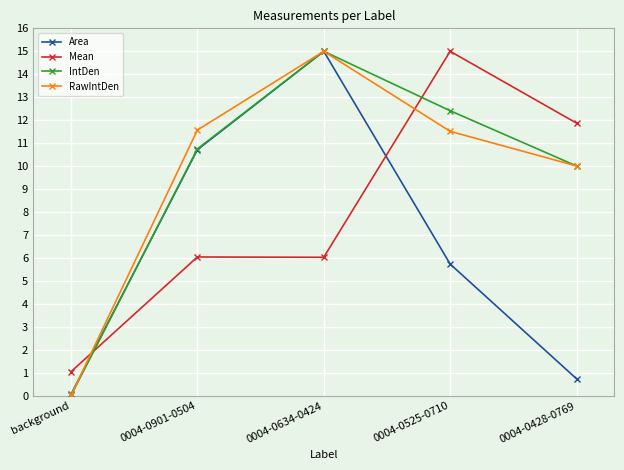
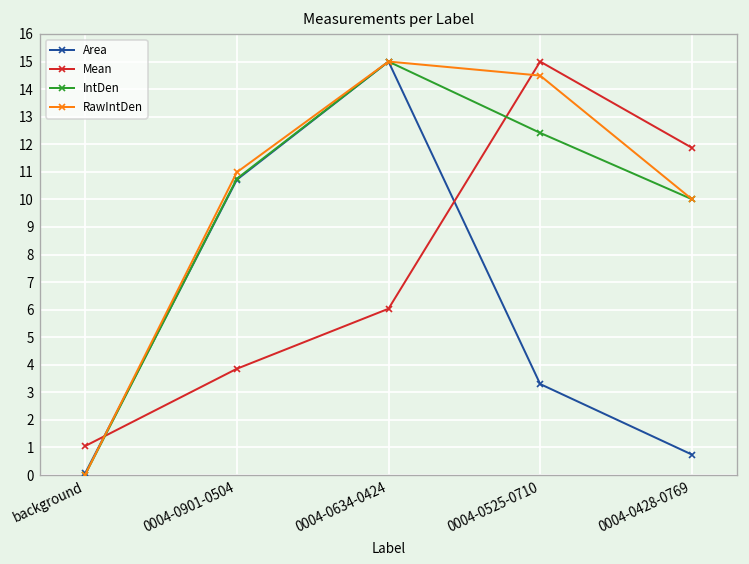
Mean, 0004-0901-0504: 6.0 -> 3.9
RawIntDen, 0004-0901-0504: 11.6 -> 11.0
Area, 0004-0525-0710: 5.7 -> 3.3
RawIntDen, 0004-0525-0710: 11.5 -> 14.5
